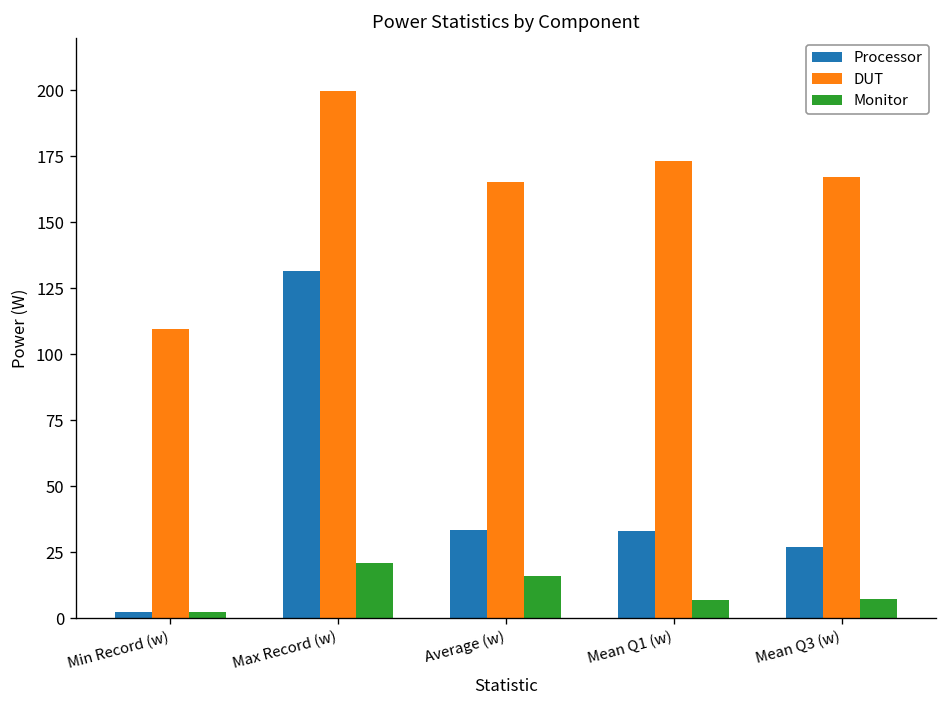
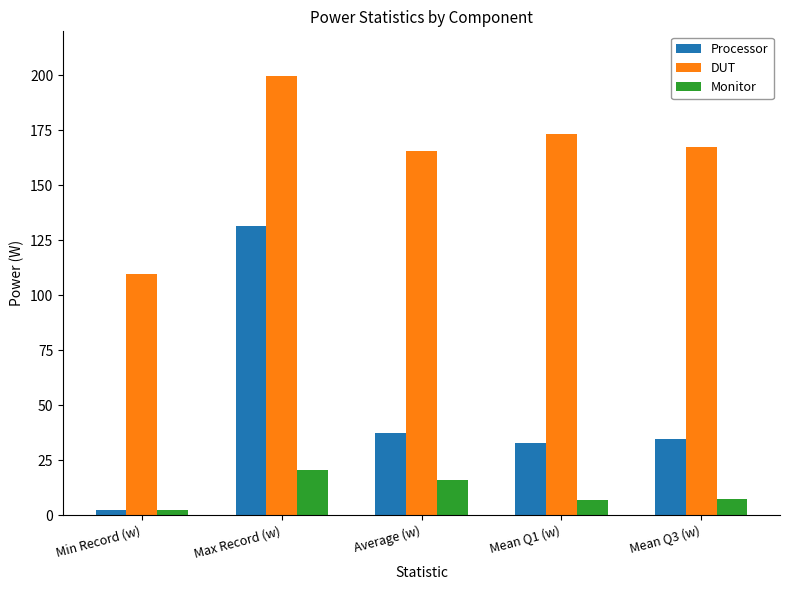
Processor, Average (w): 33 -> 37
Processor, Mean Q3 (w): 27 -> 35
